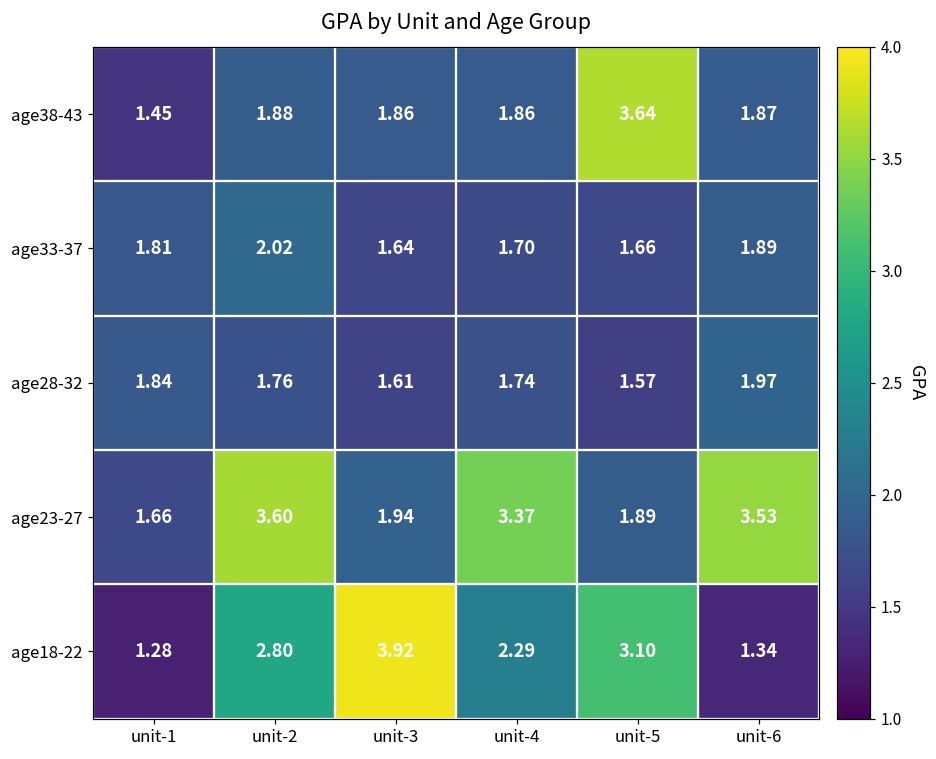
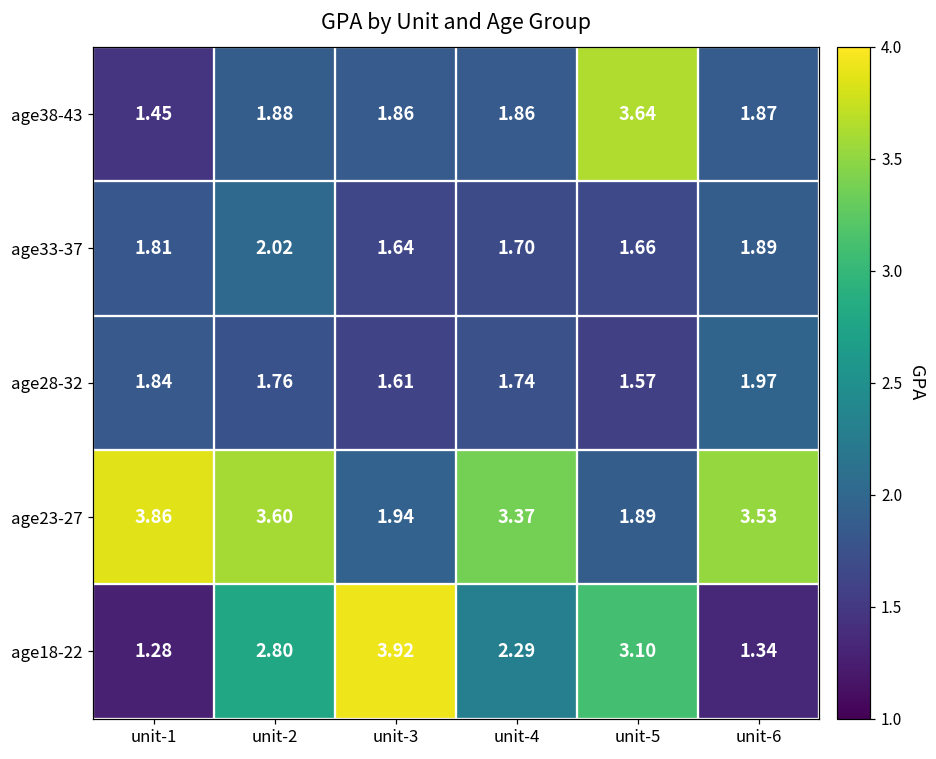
age23-27, unit-1: 1.66 -> 3.86
